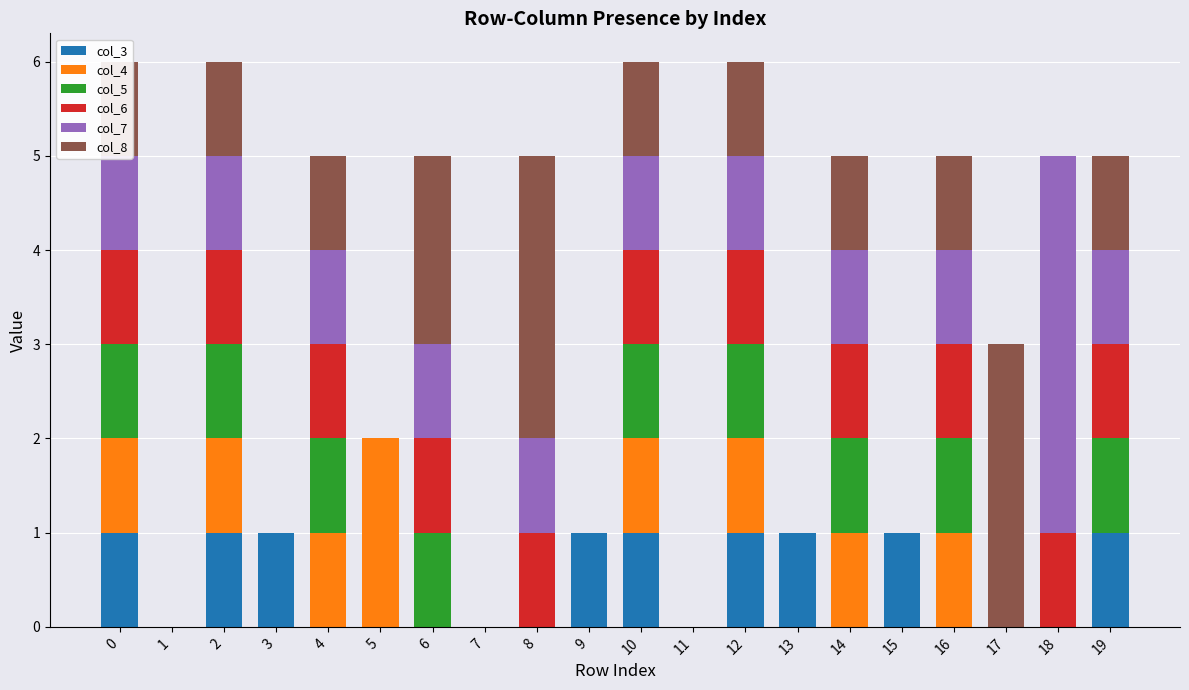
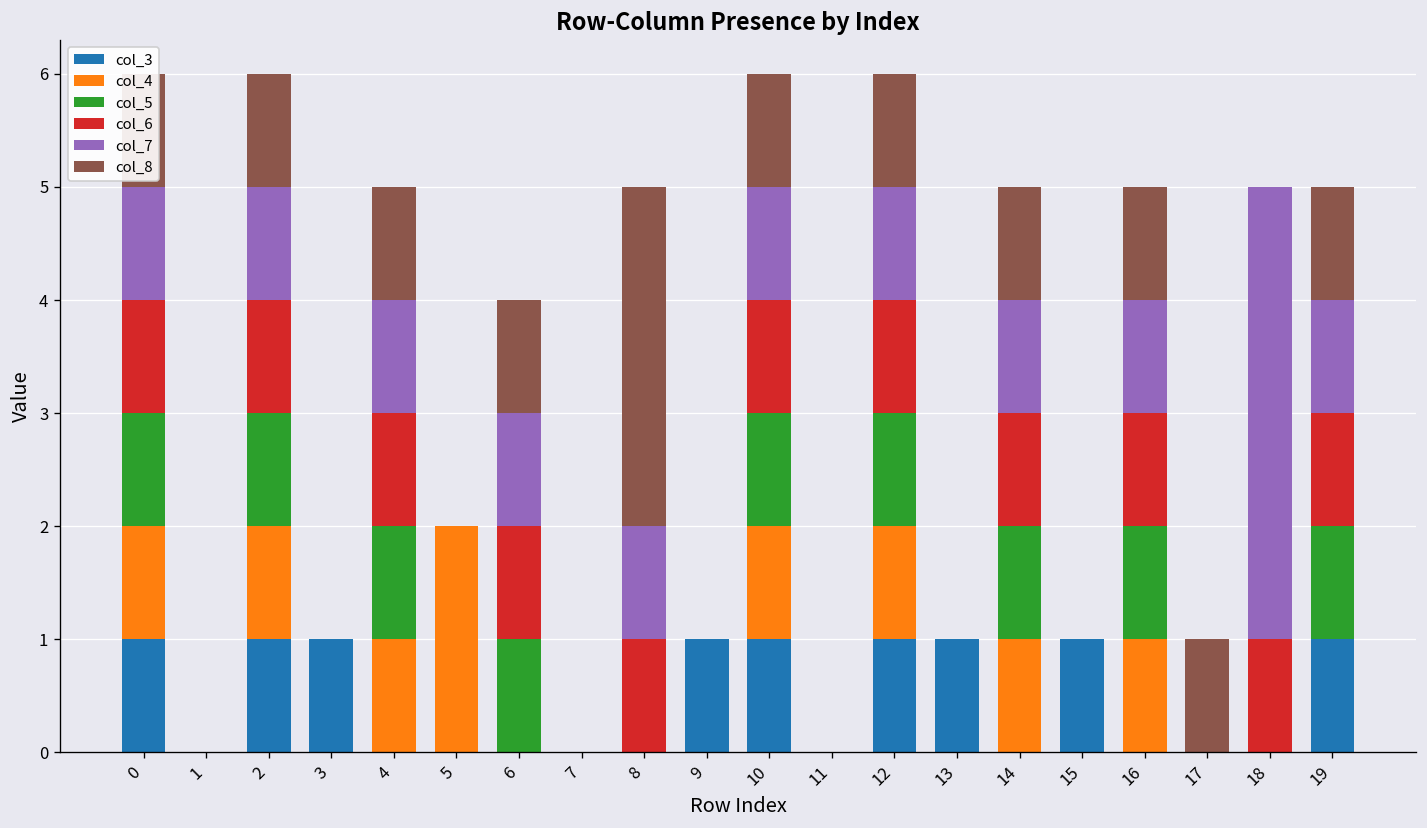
col_8, 6: 2 -> 1
col_8, 17: 3 -> 1
